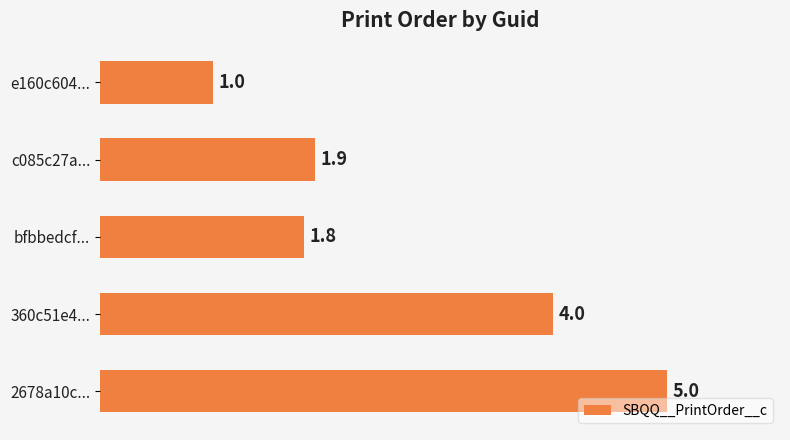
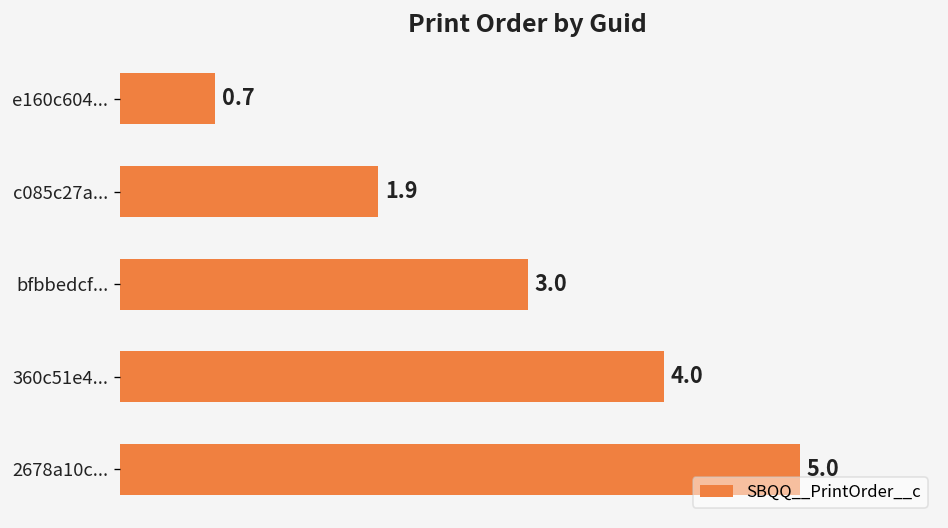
e160c604...: 1.0 -> 0.7
bfbbedcf...: 1.8 -> 3.0
